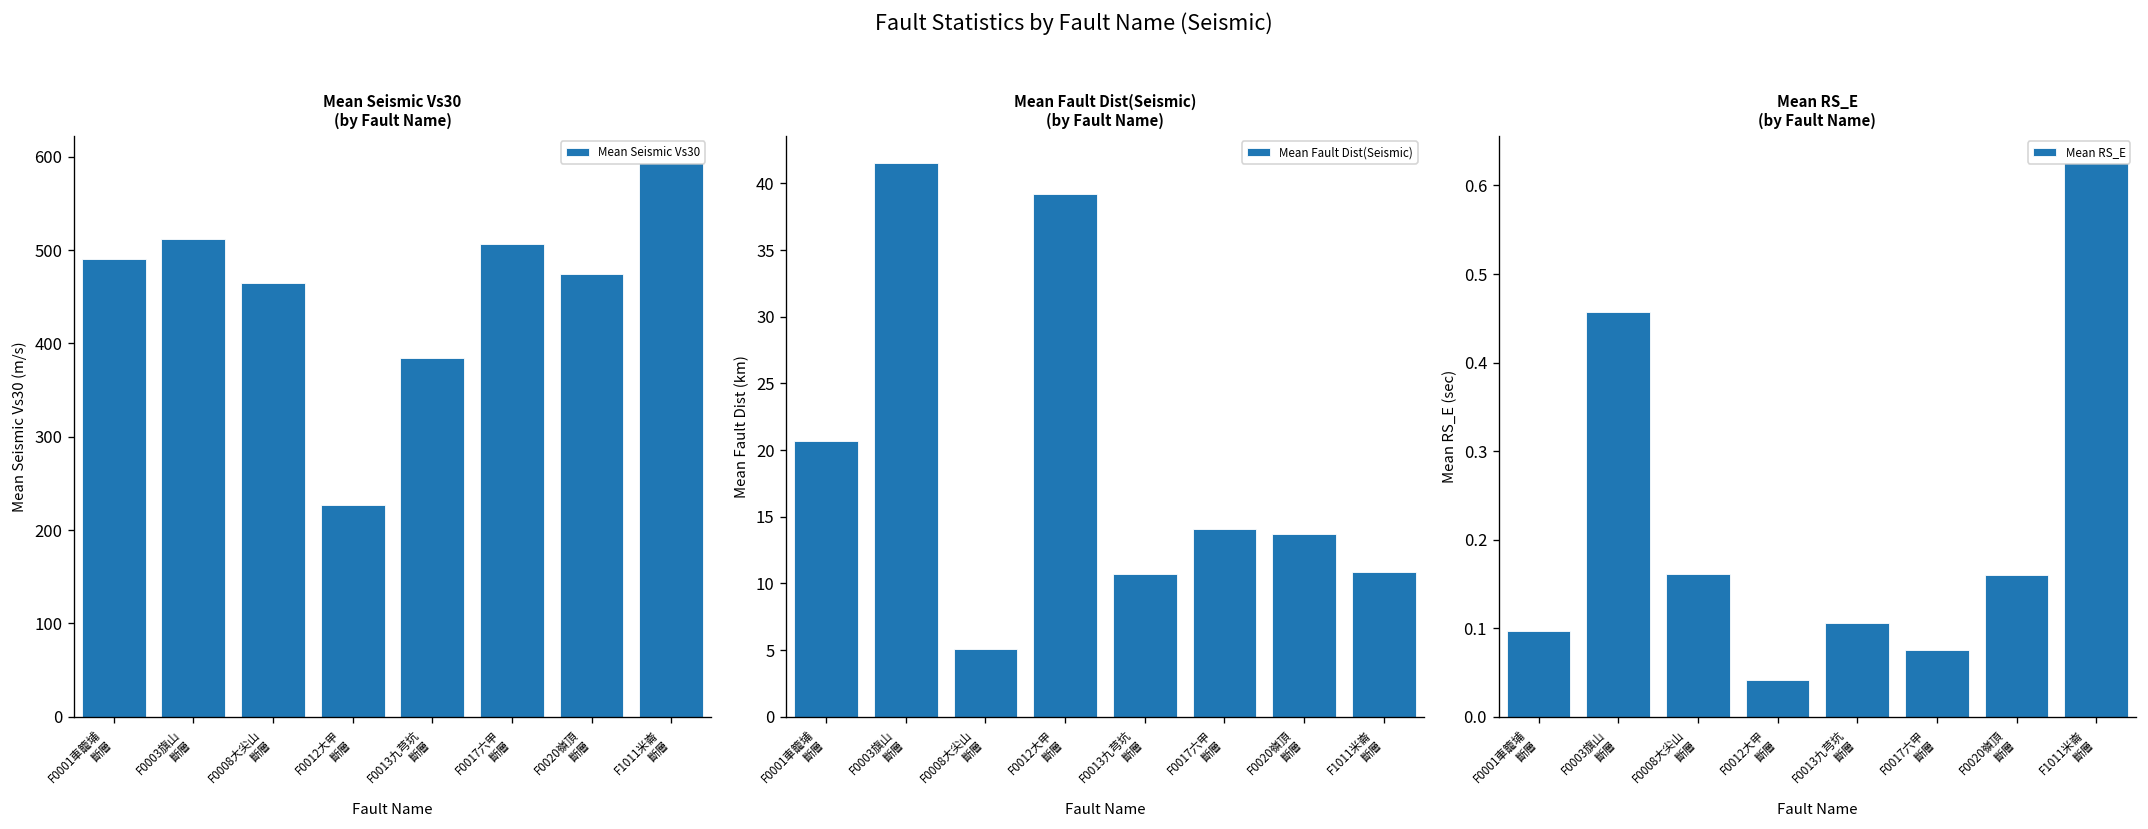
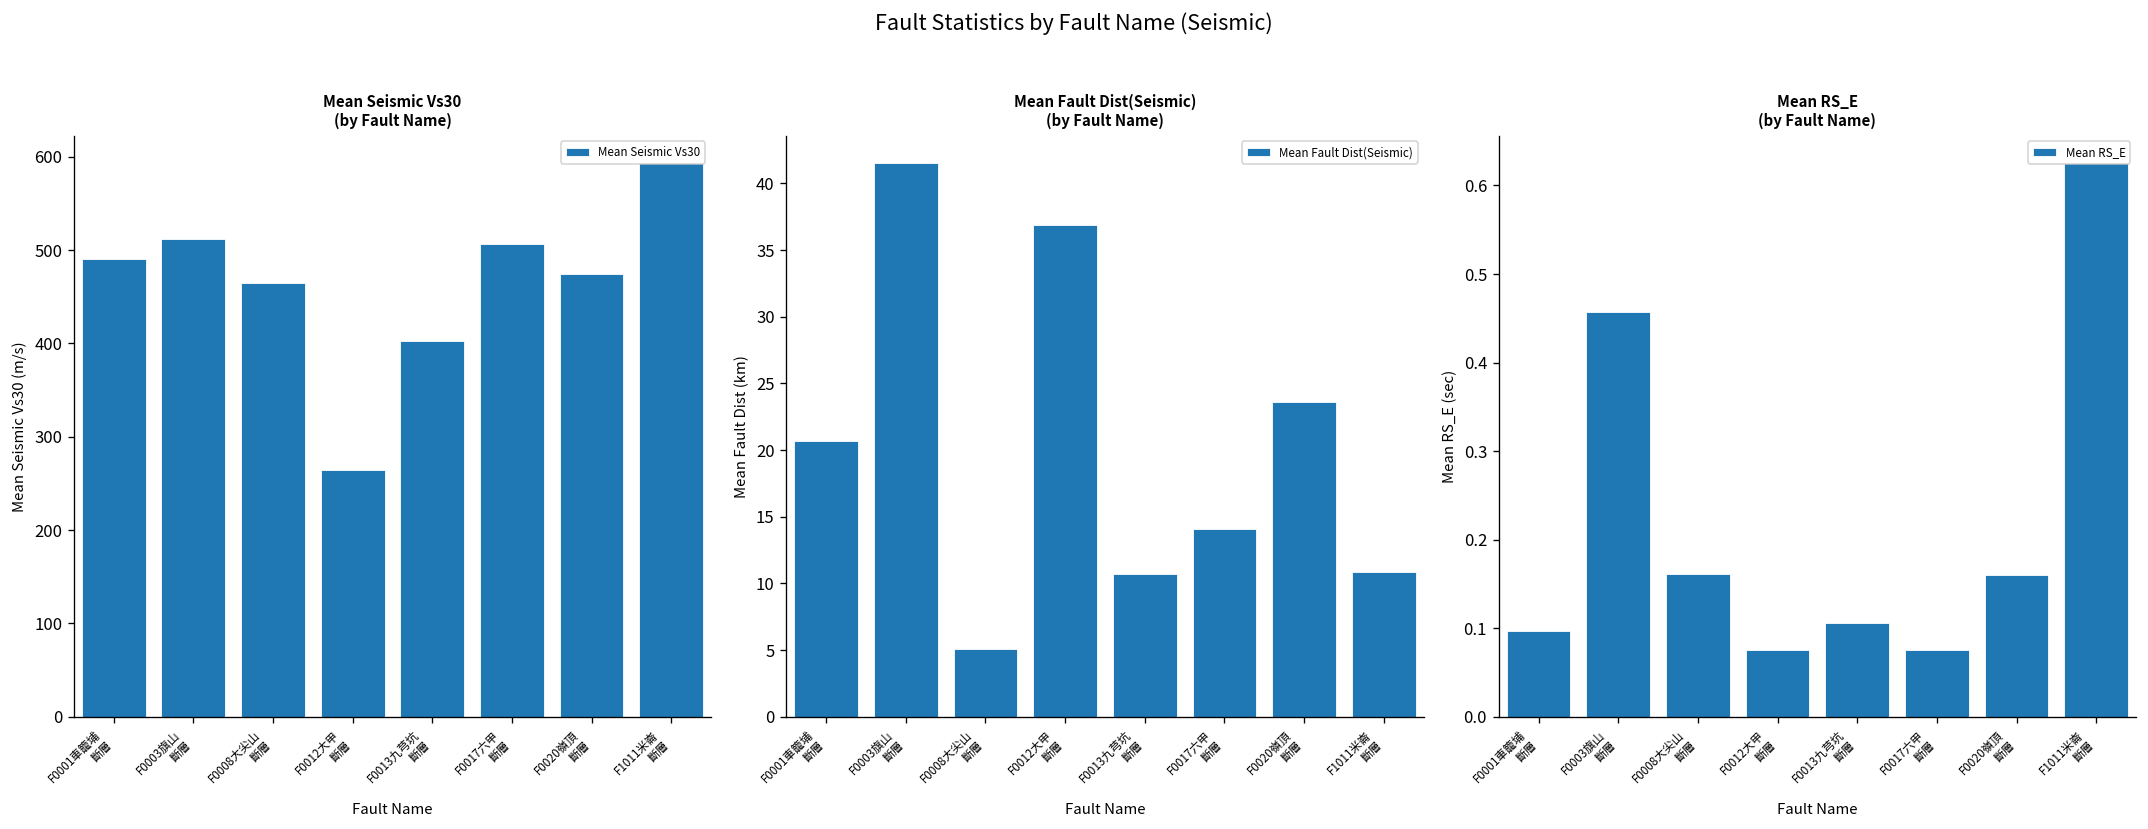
Mean Seismic Vs30 (by Fault Name), F0012大甲 斷層: 230 -> 260
Mean Seismic Vs30 (by Fault Name), F0013九芎坑 斷層: 380 -> 400
Mean Fault Dist(Seismic) (by Fault Name), F0012大甲 斷層: 39.2 -> 36.8
Mean Fault Dist(Seismic) (by Fault Name), F0020嶺頂 斷層: 13.7 -> 23.6
Mean RS_E (by Fault Name), F0012大甲 斷層: 0.04 -> 0.08
